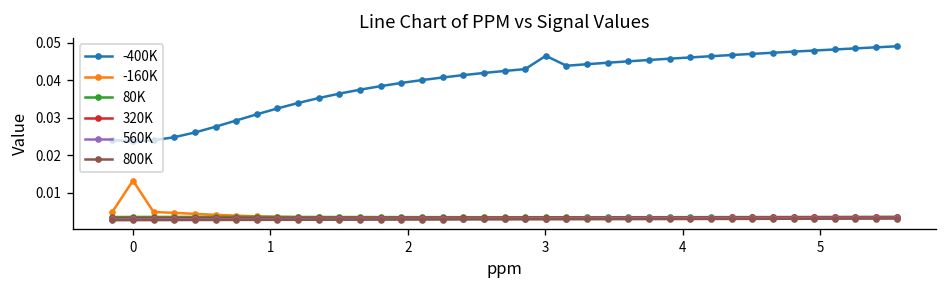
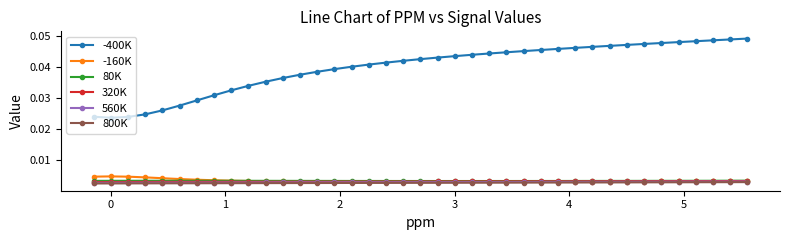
-160K, 0: 0.013 -> 0.005
-400K, 3: 0.046 -> 0.043
